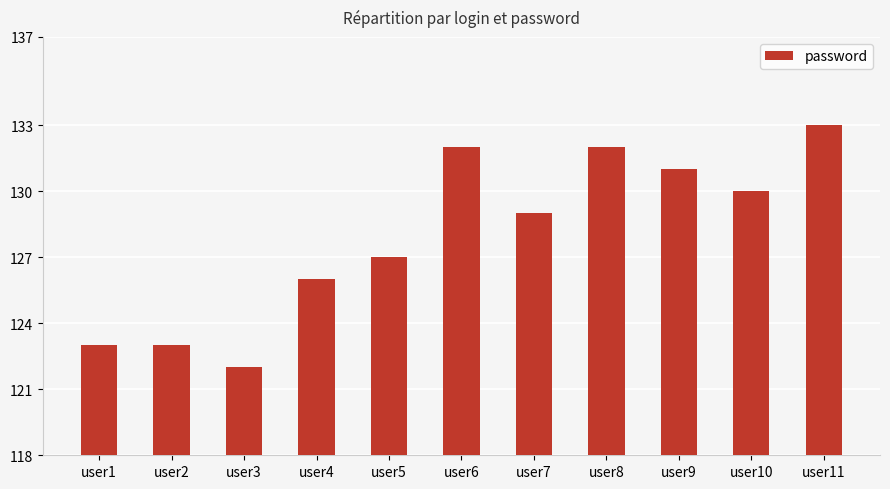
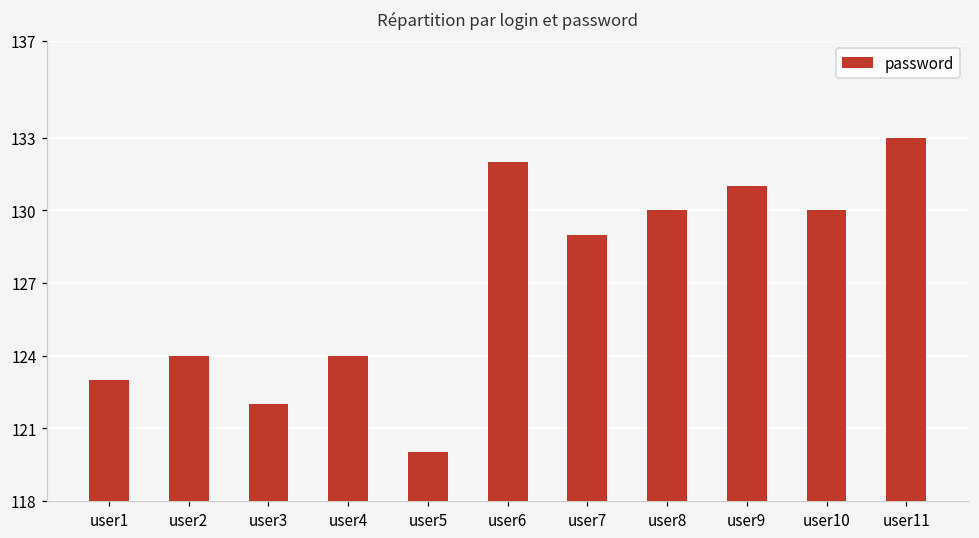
user2: 123 -> 124
user4: 126 -> 124
user5: 127 -> 120
user8: 132 -> 130
